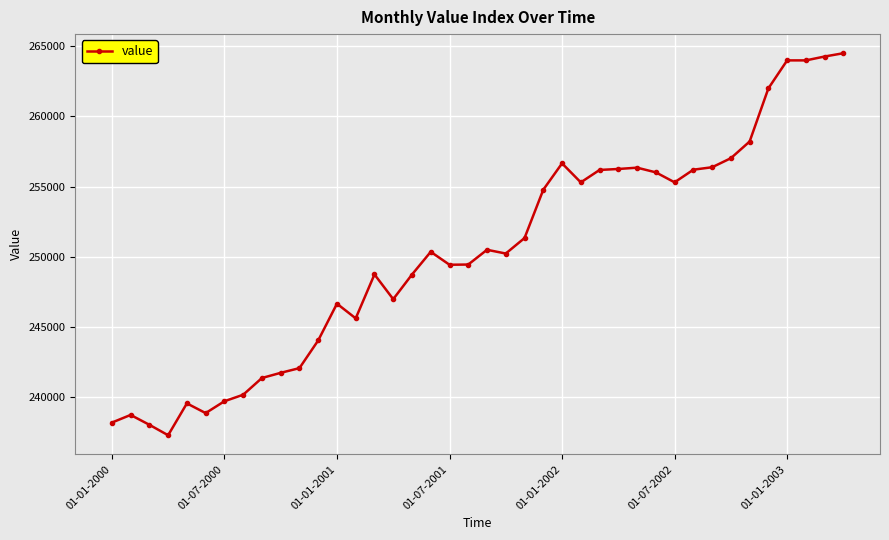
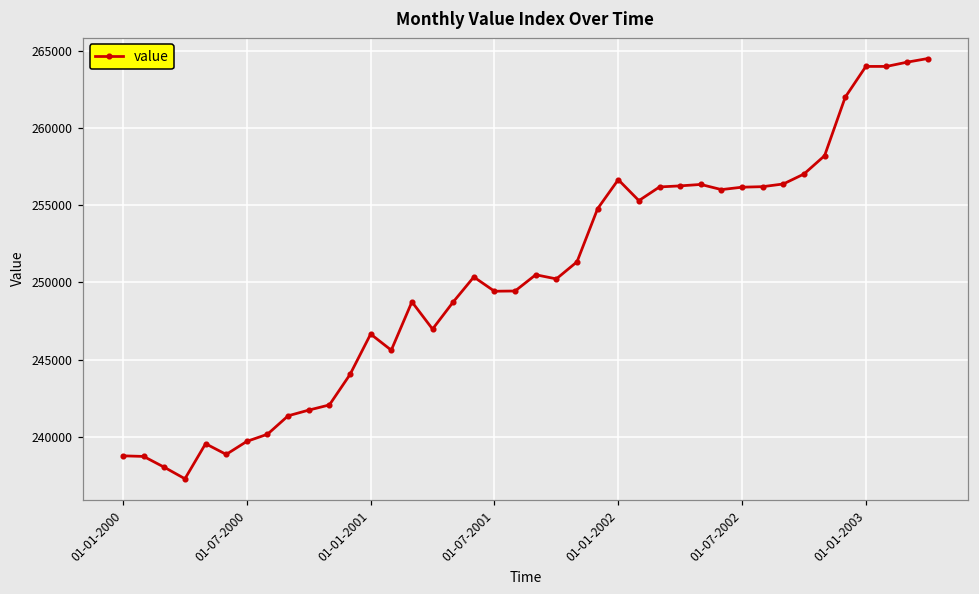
01-01-2000: 238200 -> 238800
01-07-2002: 255300 -> 256200
